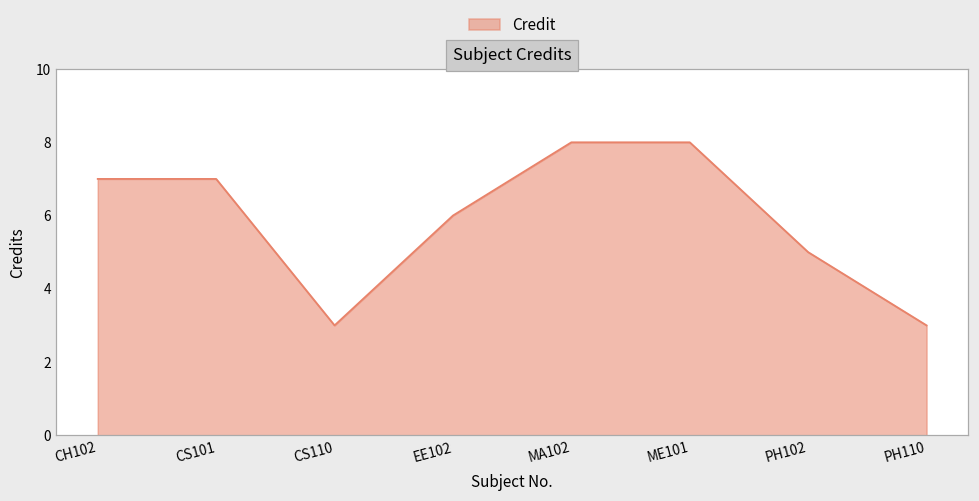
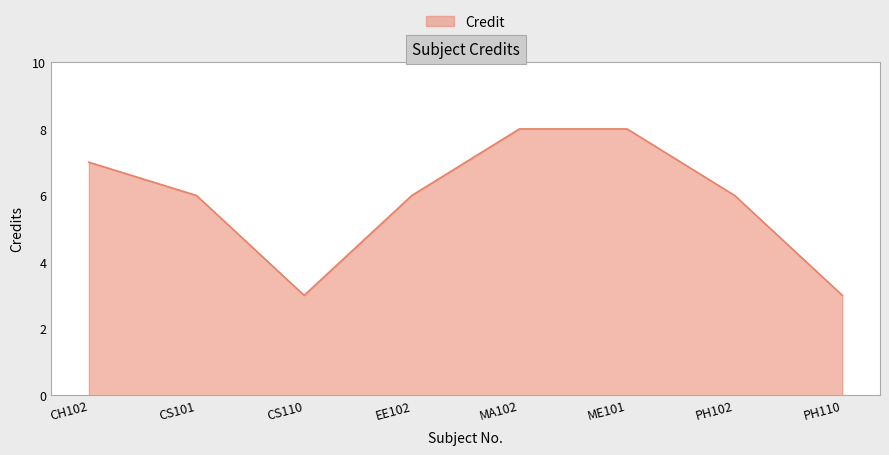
CS101: 7 -> 6
PH102: 5 -> 6
